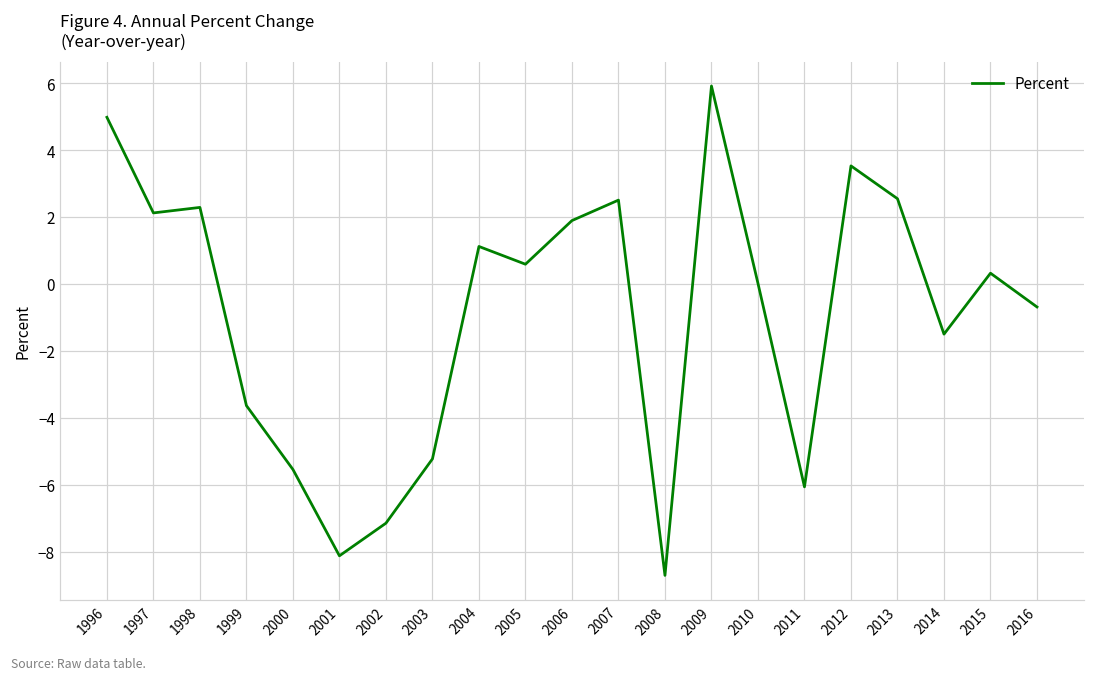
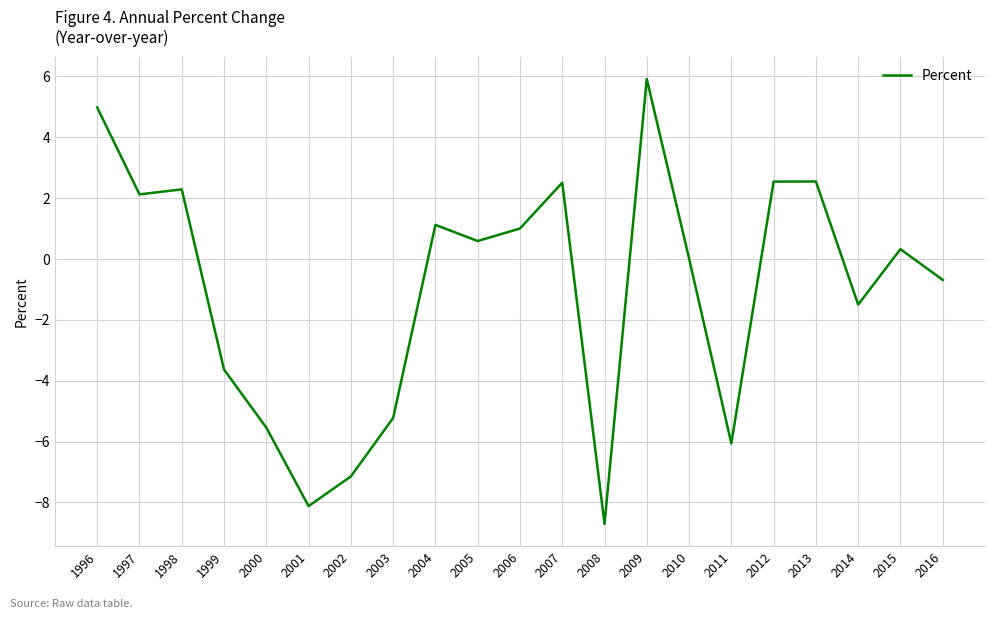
2006: 1.9 -> 1.0
2012: 3.5 -> 2.5
